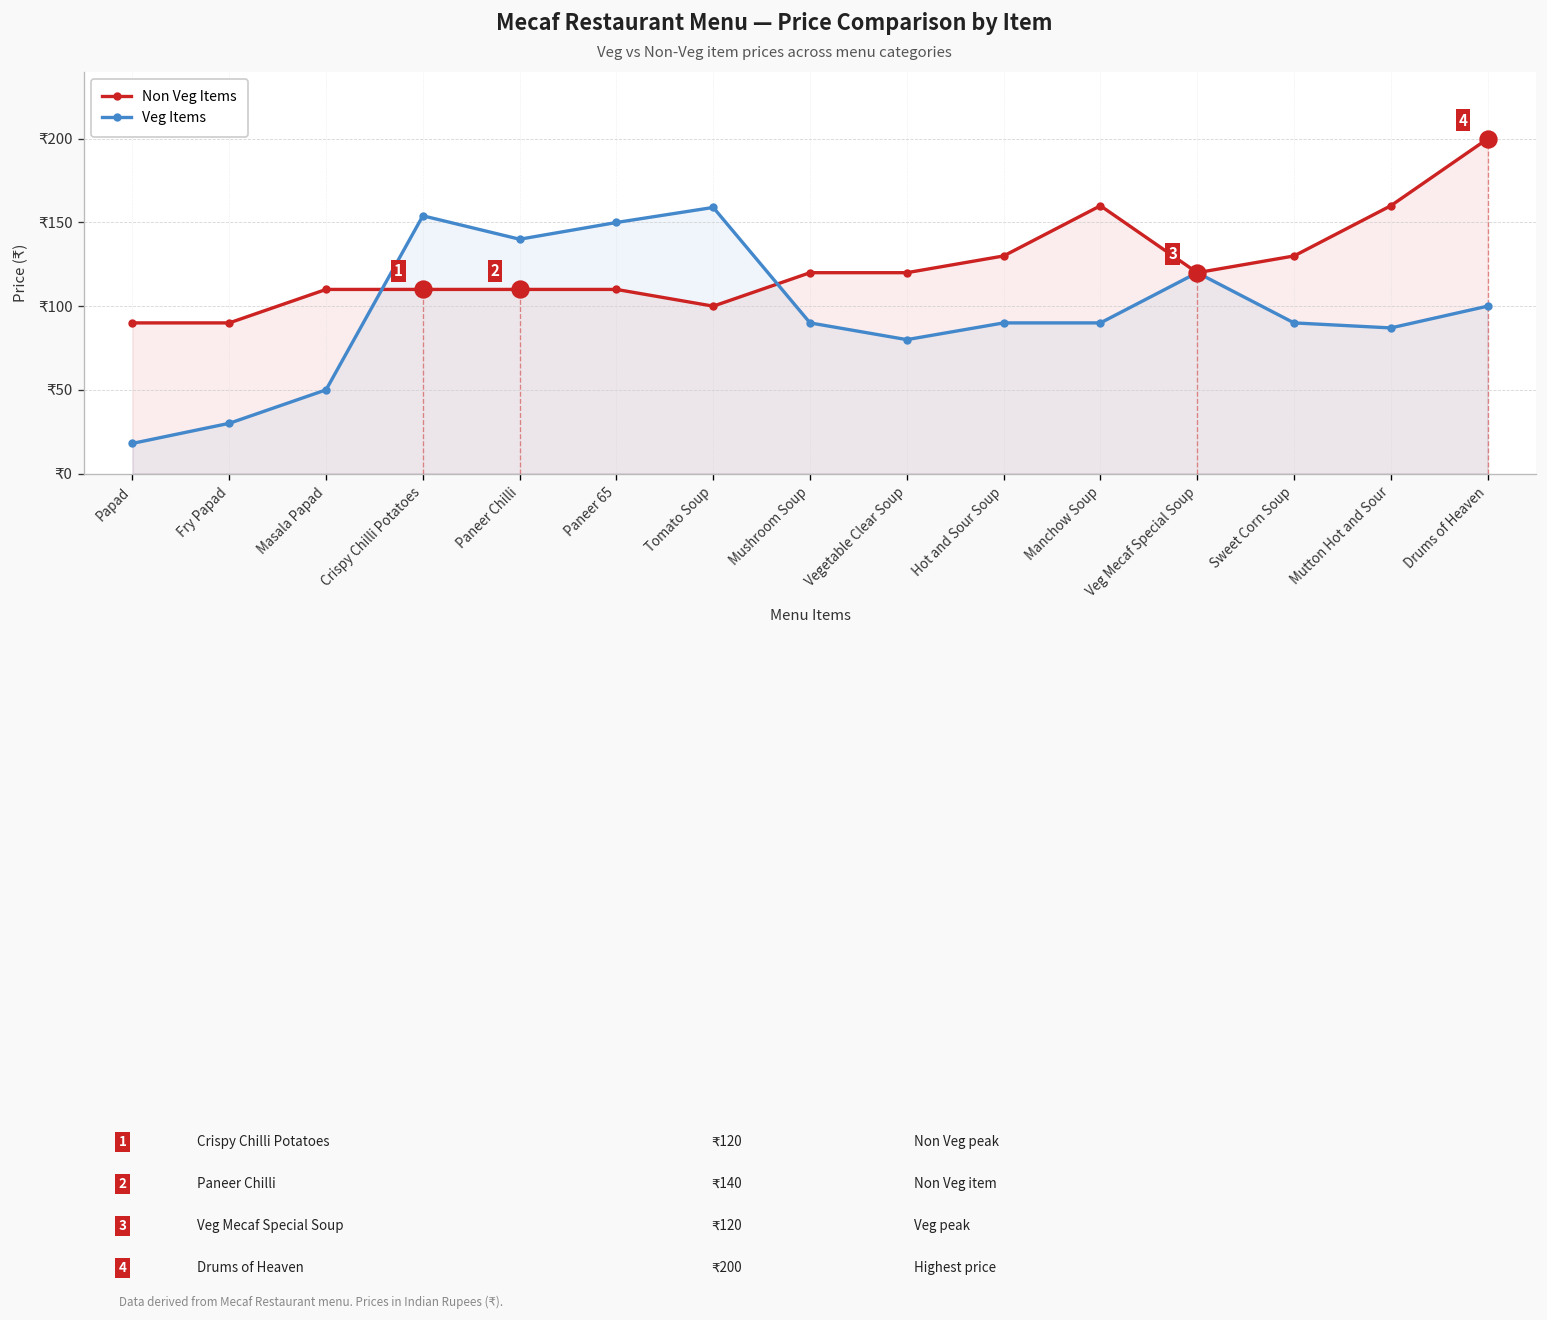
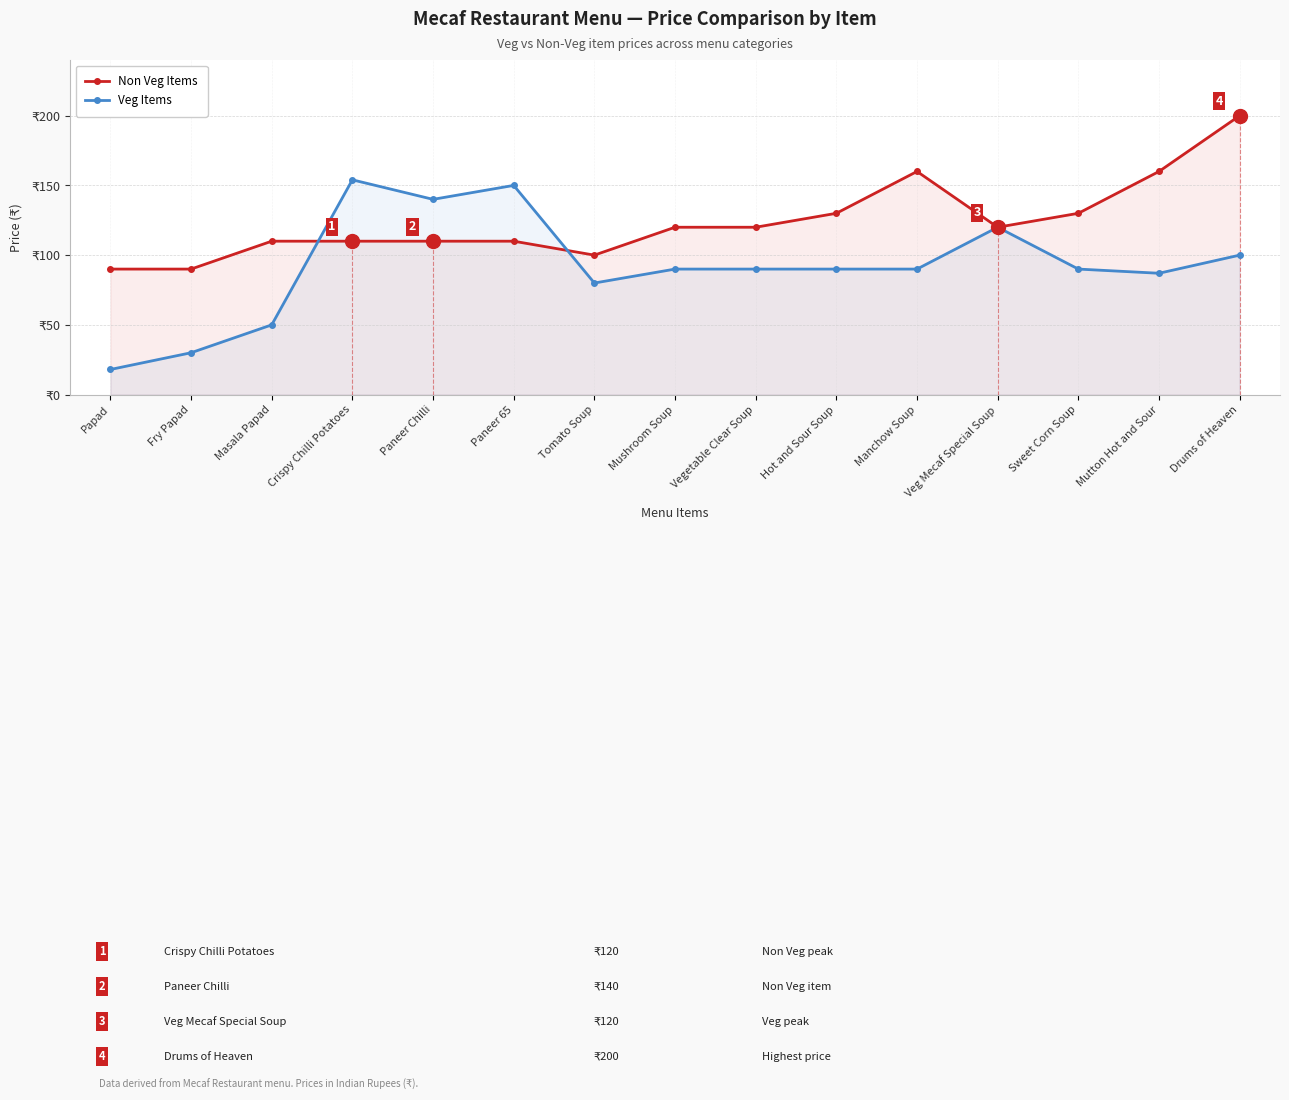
Veg Items, Tomato Soup: ₹159 -> ₹80
Veg Items, Vegetable Clear Soup: ₹80 -> ₹90
